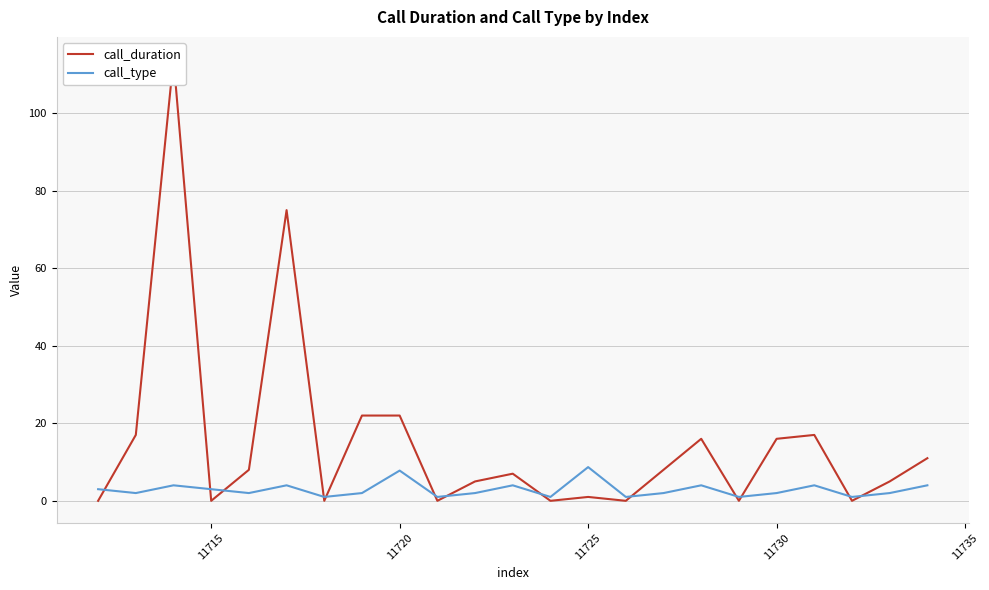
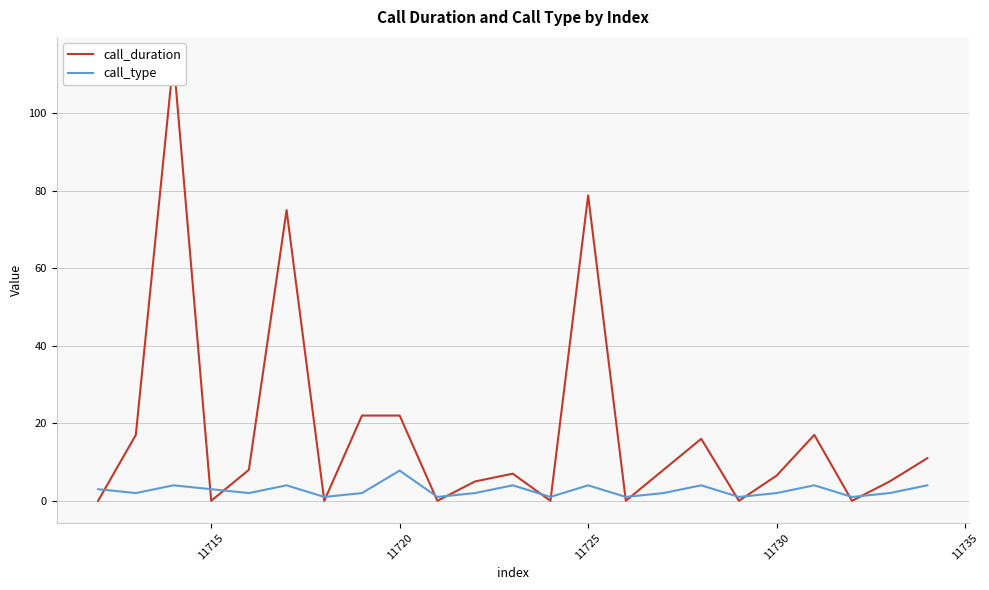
call_duration, 11725: 1 -> 79
call_type, 11725: 9 -> 4
call_duration, 11730: 16 -> 7
